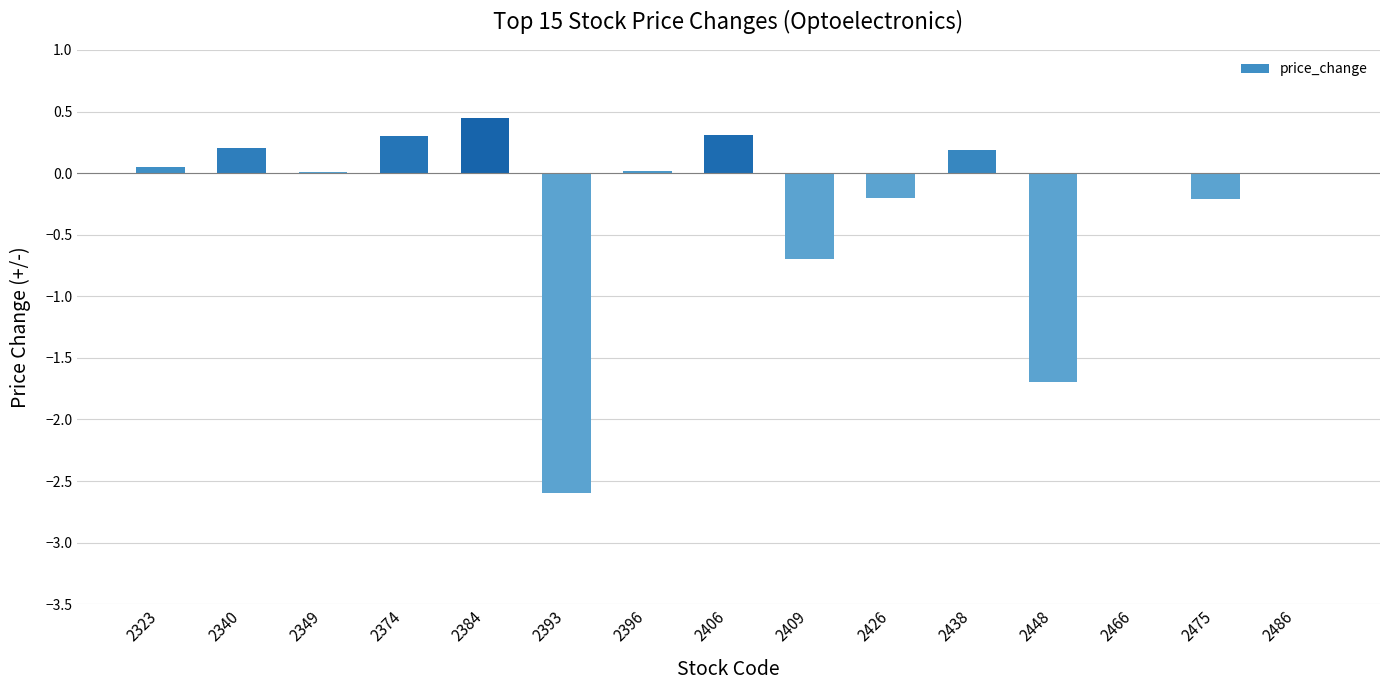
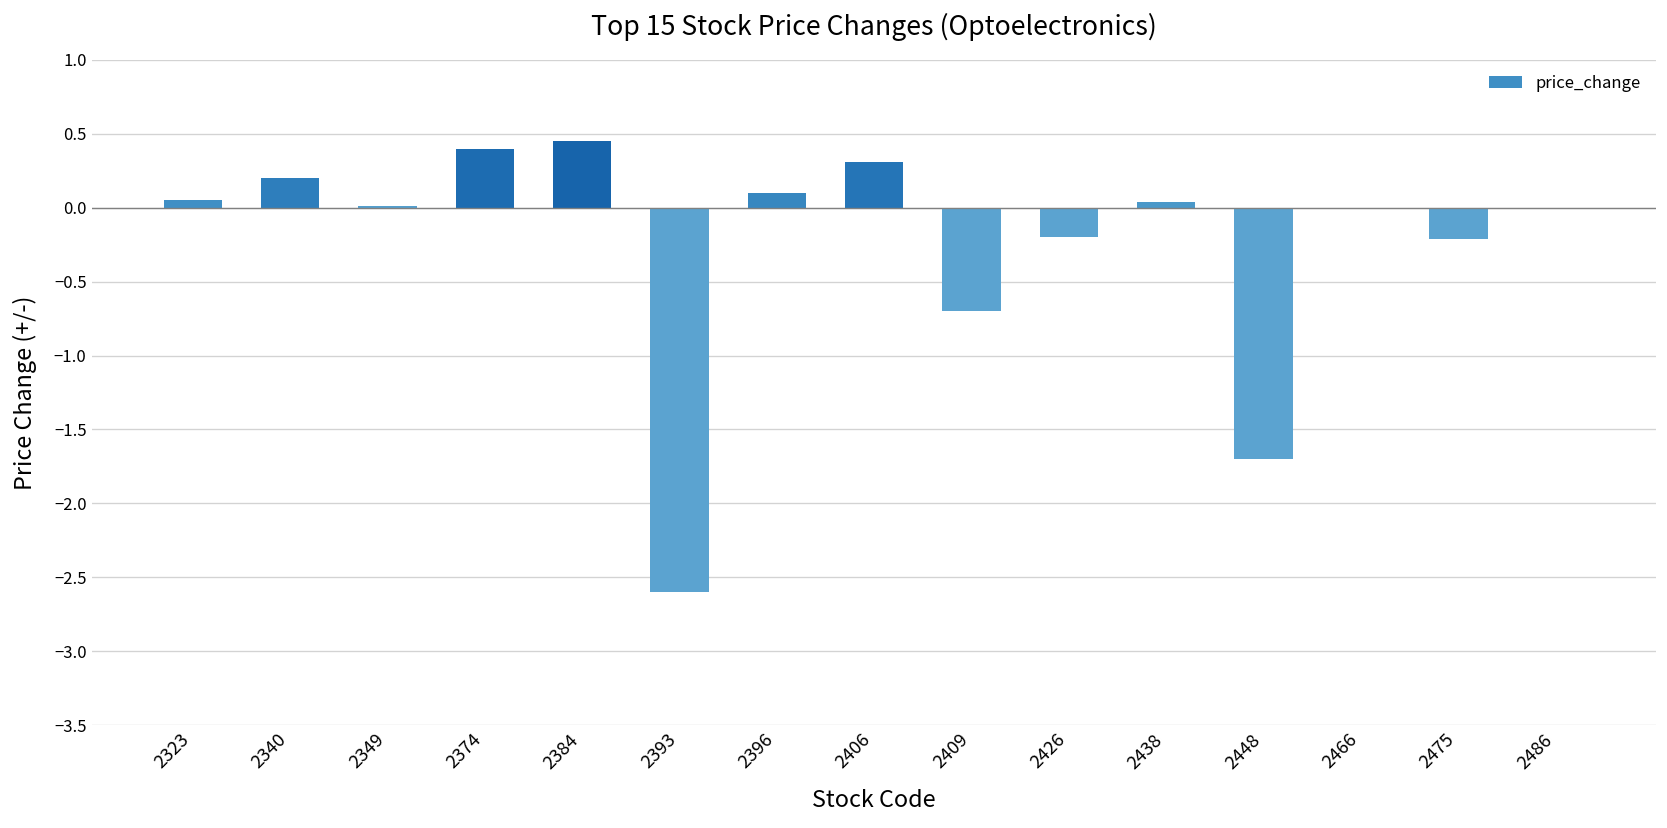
2374: 0.3 -> 0.4
2396: 0.02 -> 0.10
2438: 0.19 -> 0.04
